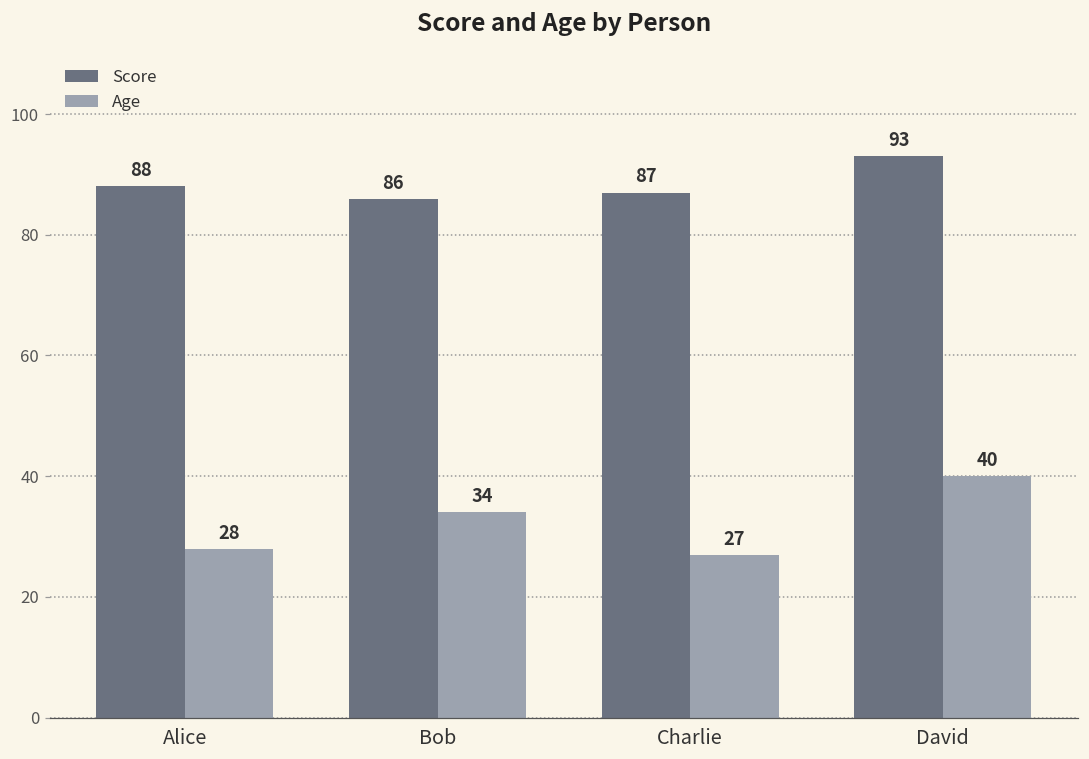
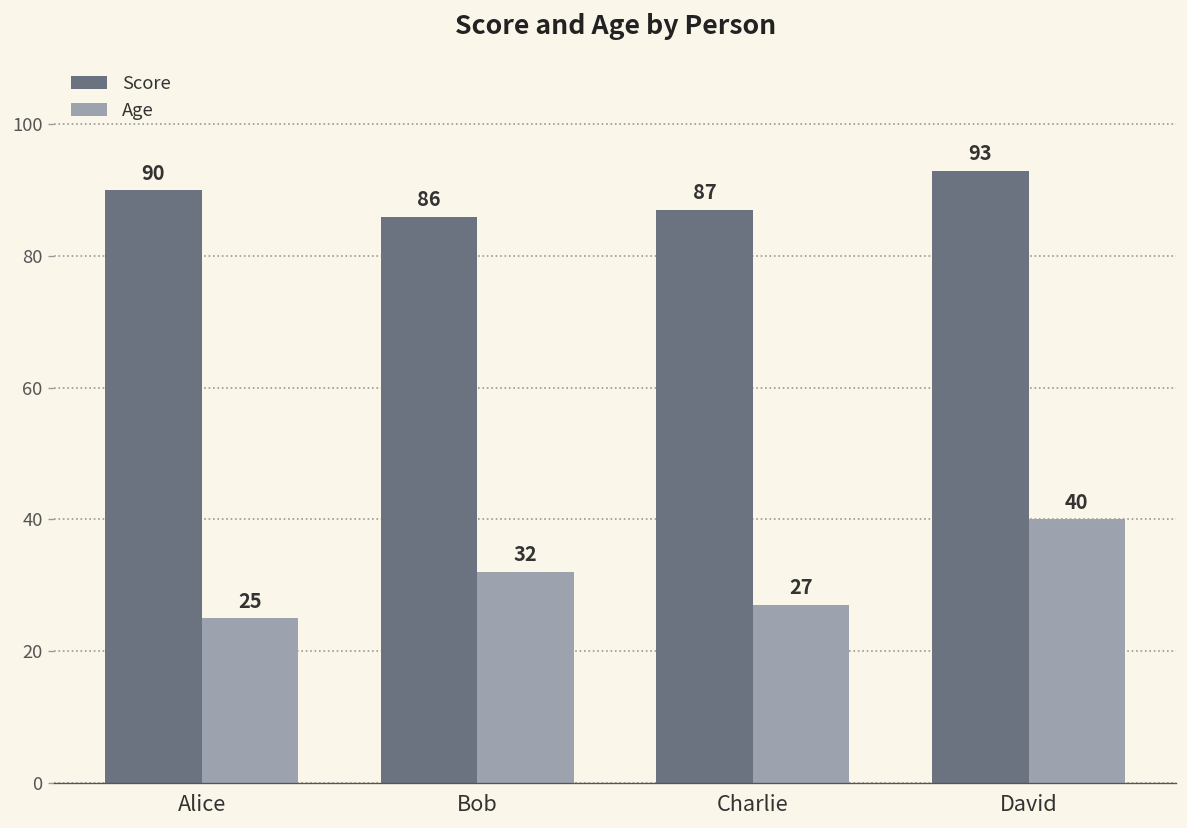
Score, Alice: 88 -> 90
Age, Alice: 28 -> 25
Age, Bob: 34 -> 32
